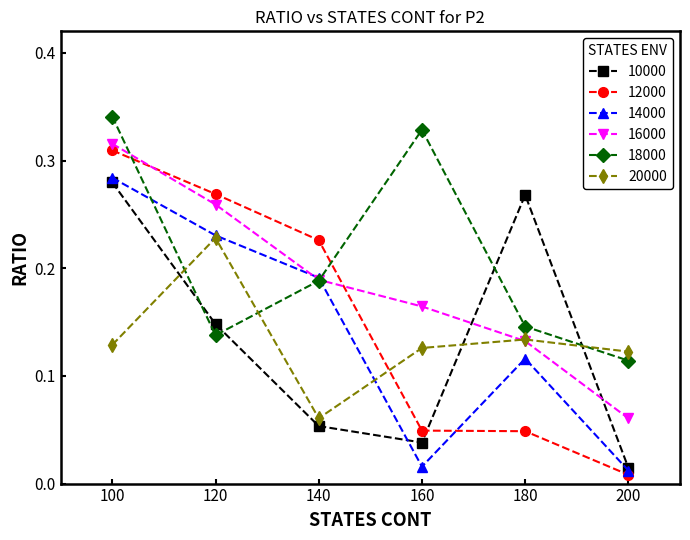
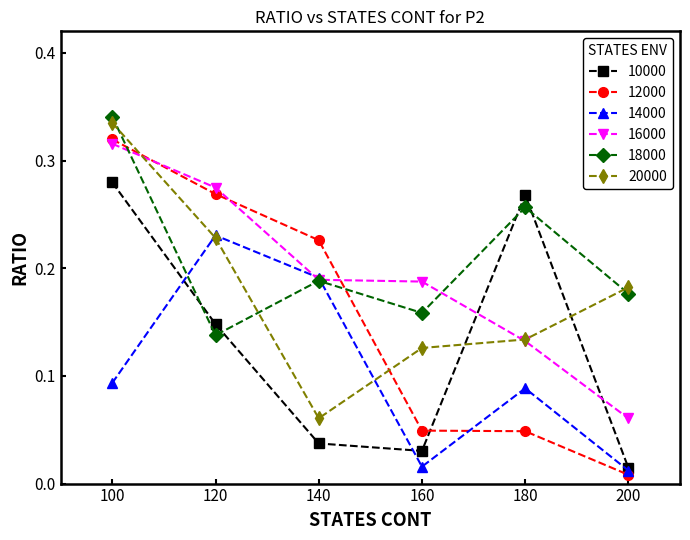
12000, 100: 0.309 -> 0.320
14000, 100: 0.284 -> 0.093
20000, 100: 0.129 -> 0.335
16000, 120: 0.259 -> 0.275
10000, 140: 0.053 -> 0.037
10000, 160: 0.038 -> 0.030
16000, 160: 0.164 -> 0.188
18000, 160: 0.329 -> 0.158
14000, 180: 0.116 -> 0.088
18000, 180: 0.146 -> 0.257
18000, 200: 0.114 -> 0.176
20000, 200: 0.123 -> 0.182
